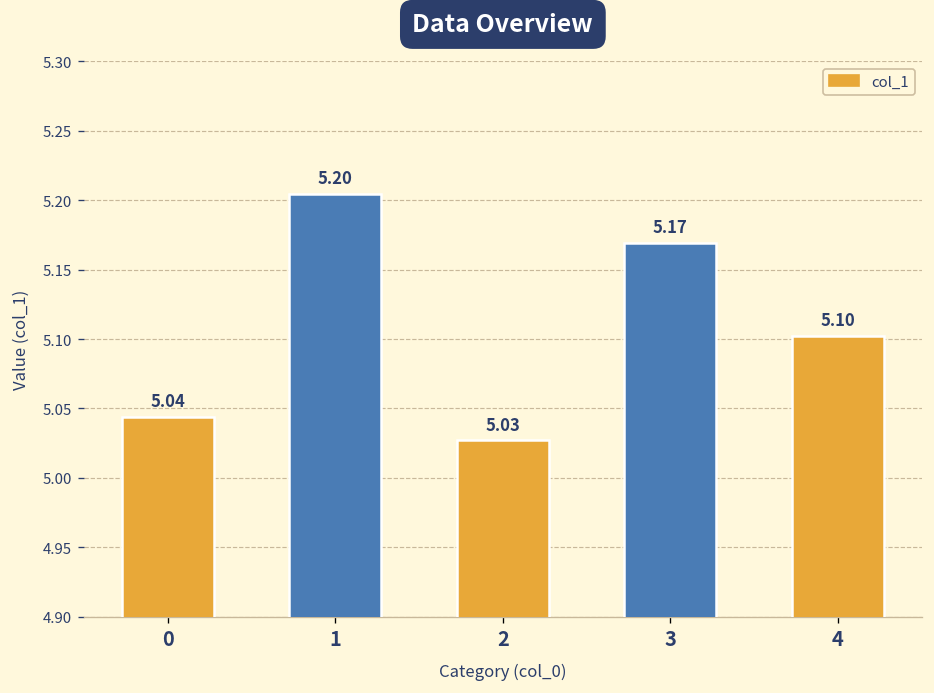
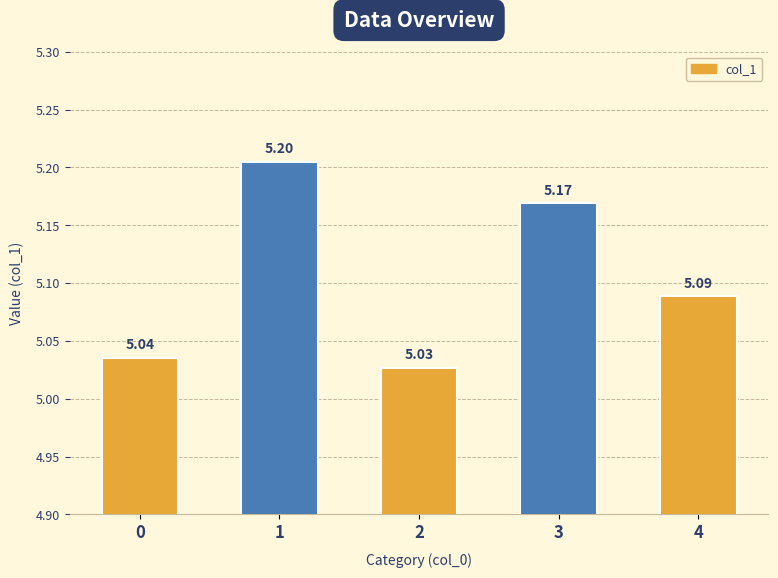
0: 5.044 -> 5.036
4: 5.10 -> 5.09
